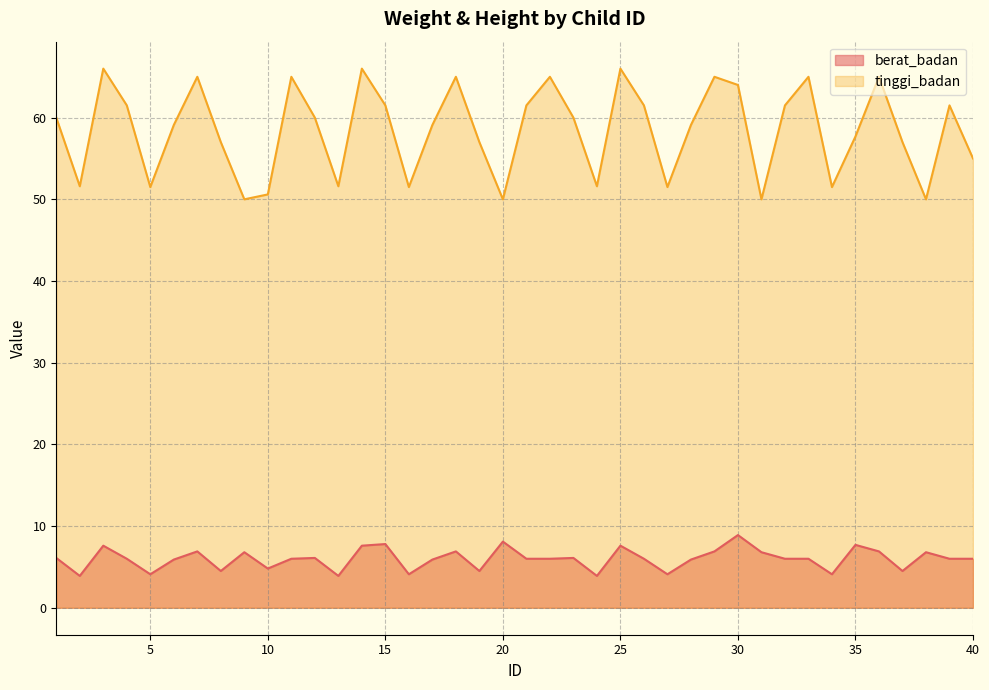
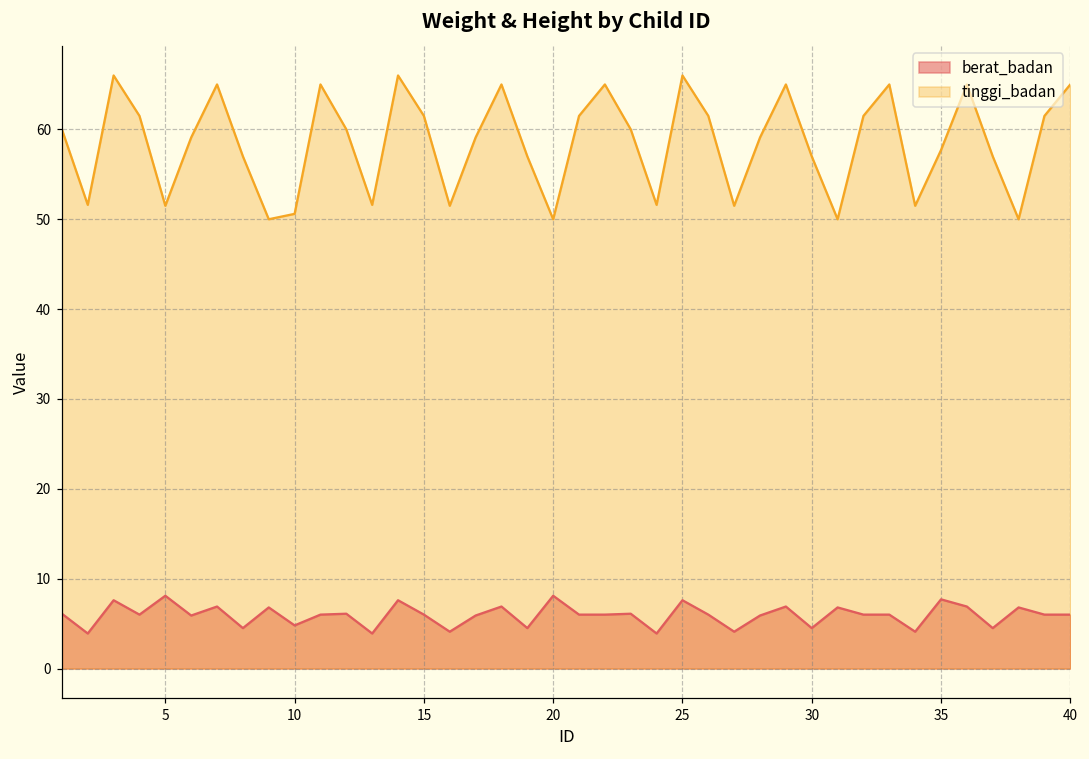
berat_badan, 5: 4 -> 8
berat_badan, 15: 8 -> 6
berat_badan, 30: 9 -> 5
tinggi_badan, 30: 64 -> 57
tinggi_badan, 40: 55 -> 65
